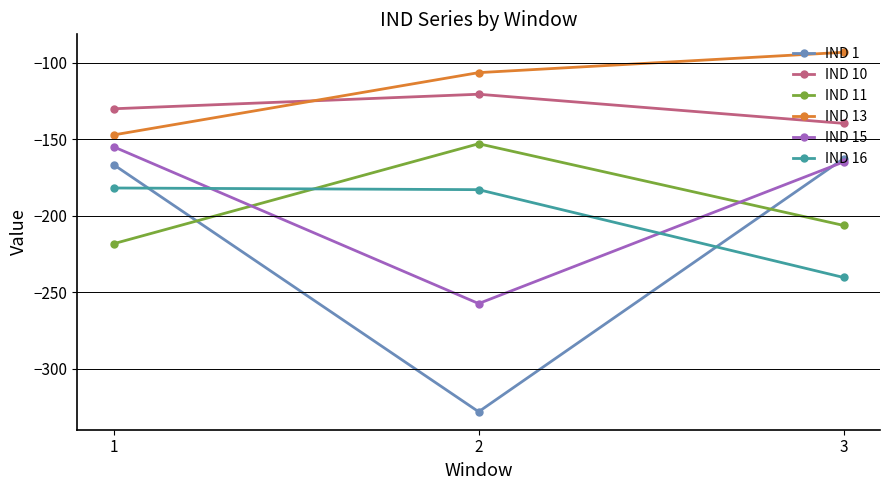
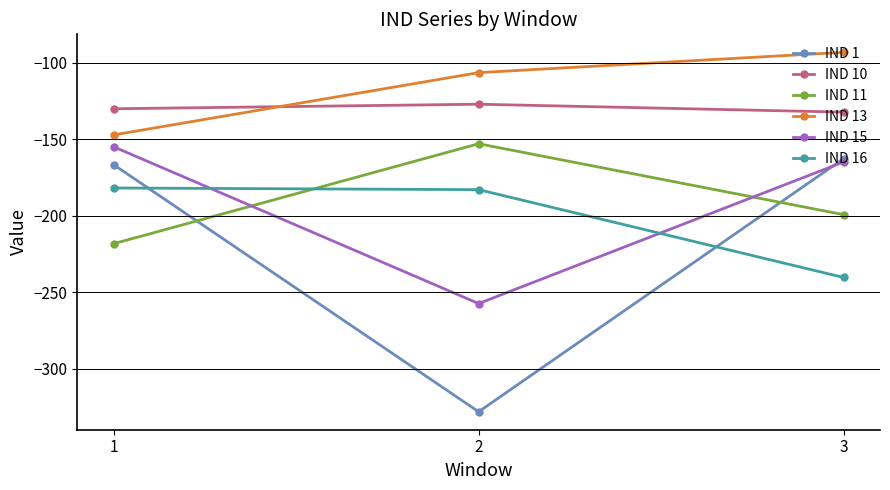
IND 10, 2: -120 -> -127
IND 10, 3: -140 -> -132
IND 11, 3: -206 -> -199
